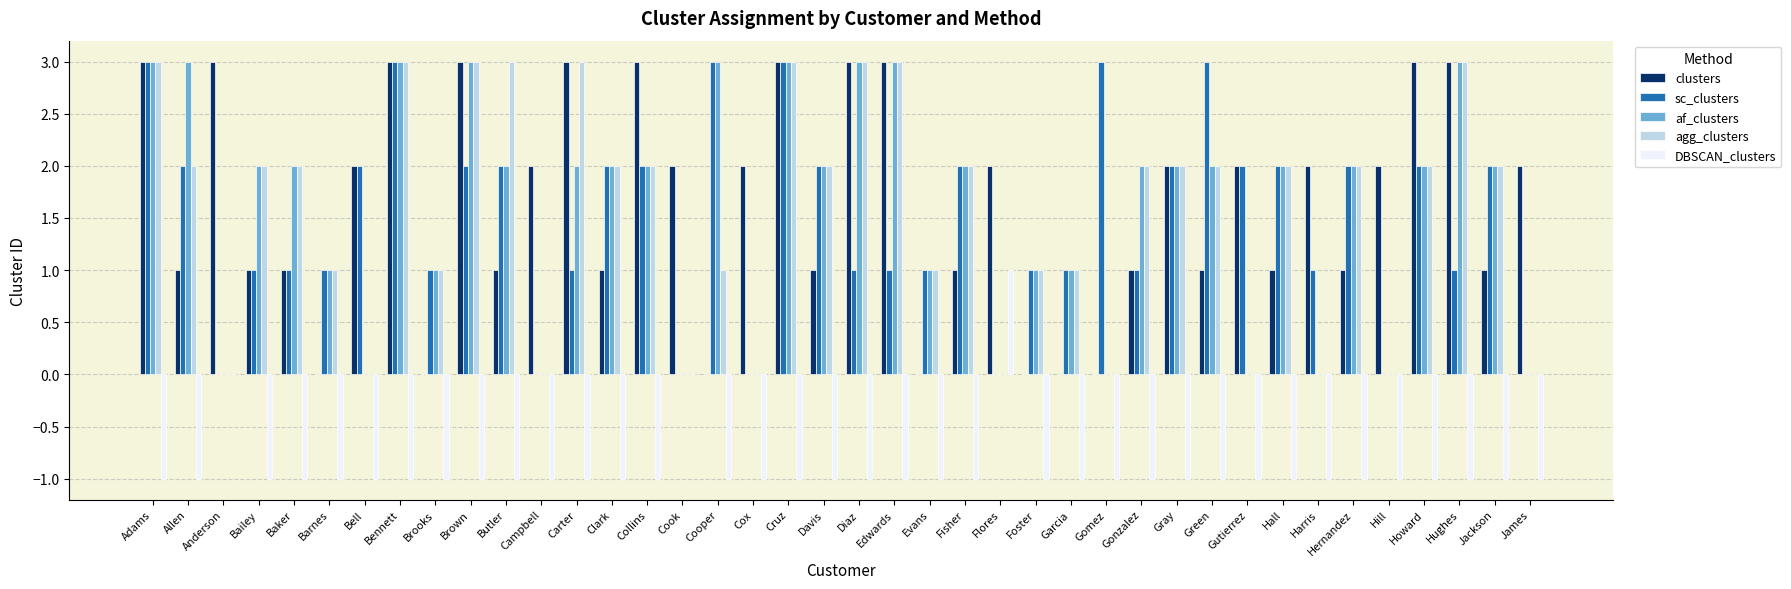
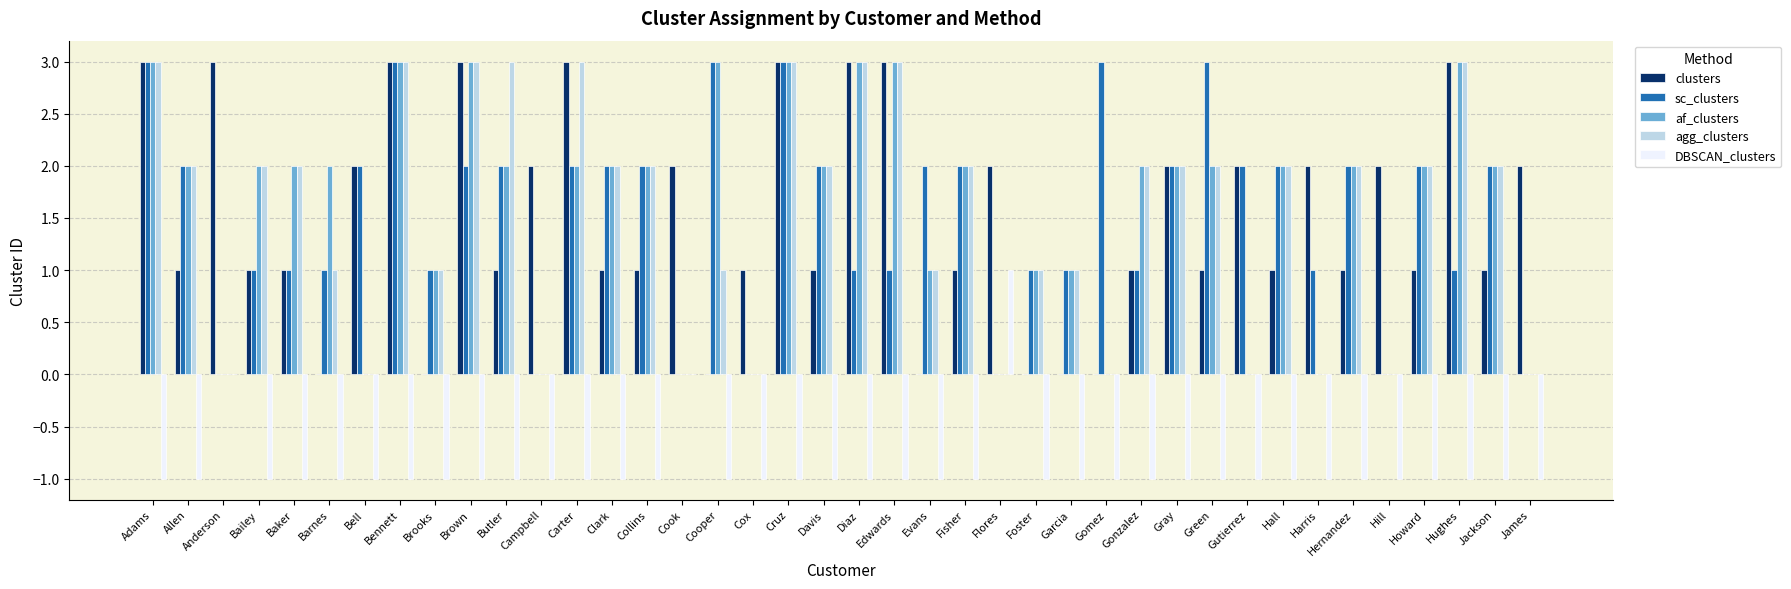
af_clusters, Allen: 3 -> 2
af_clusters, Barnes: 1 -> 2
sc_clusters, Carter: 1 -> 2
clusters, Collins: 3 -> 1
clusters, Cox: 2 -> 1
sc_clusters, Evans: 1 -> 2
clusters, Howard: 3 -> 1
